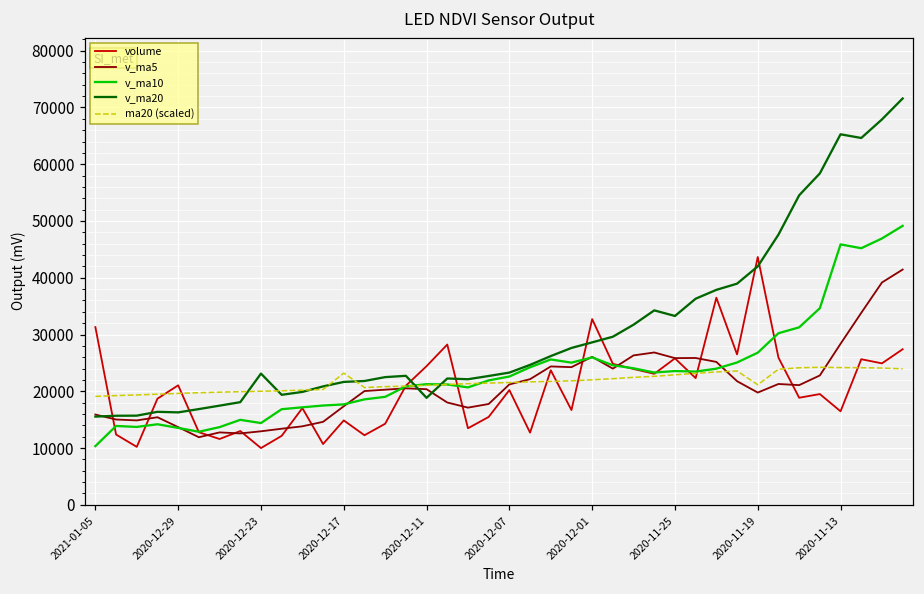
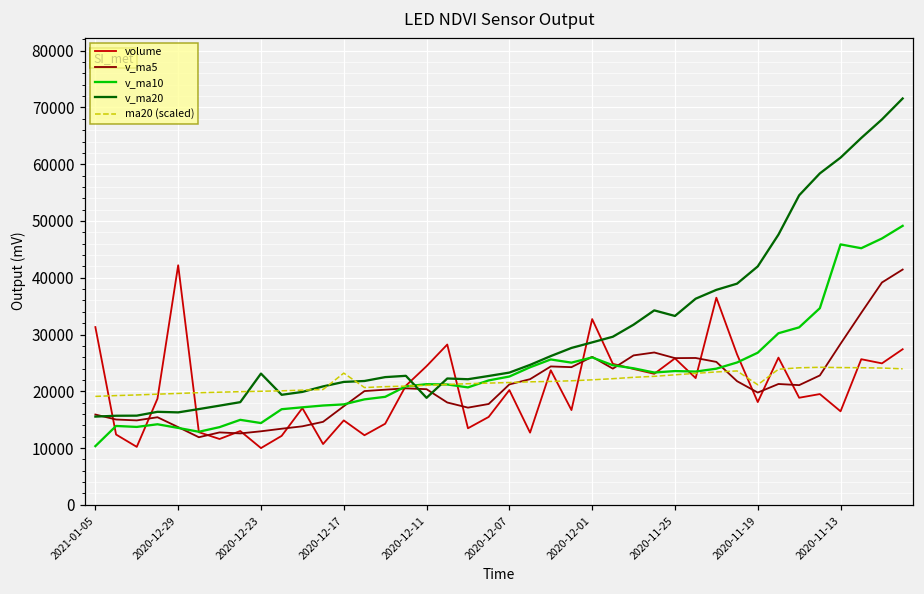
volume, 2020-12-29: 21000 -> 42000
volume, 2020-11-19: 44000 -> 18000
v_ma20, 2020-11-13: 65000 -> 61000
